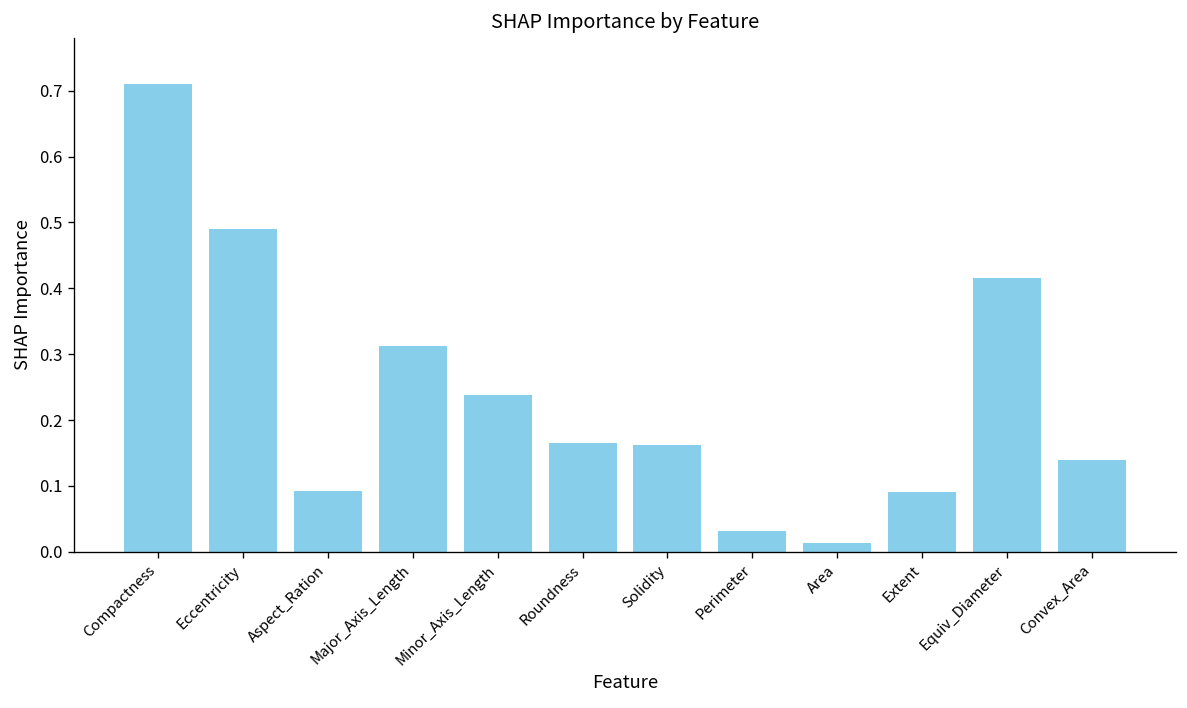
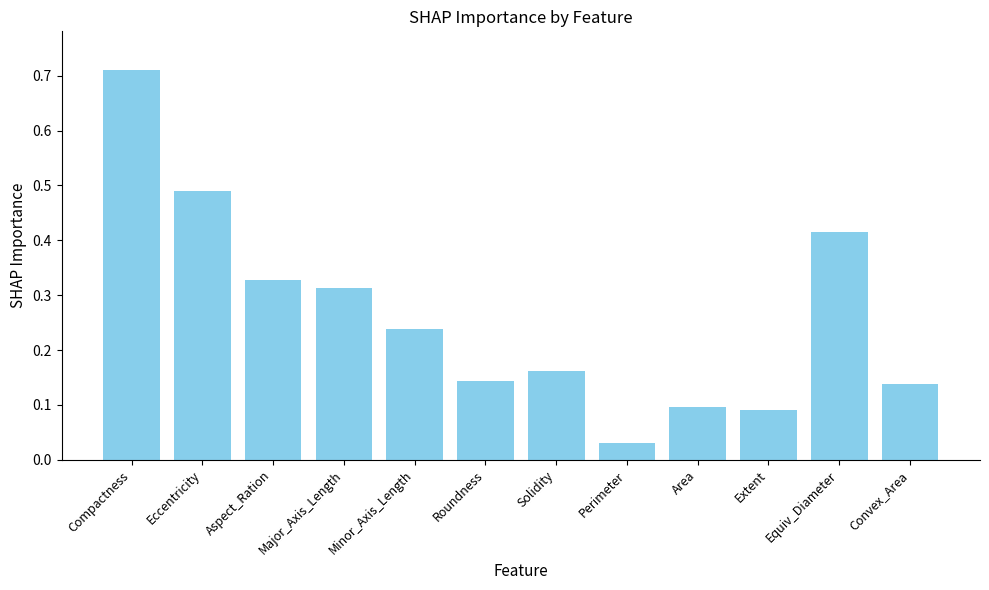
Aspect_Ration: 0.09 -> 0.33
Roundness: 0.17 -> 0.14
Area: 0.01 -> 0.10
